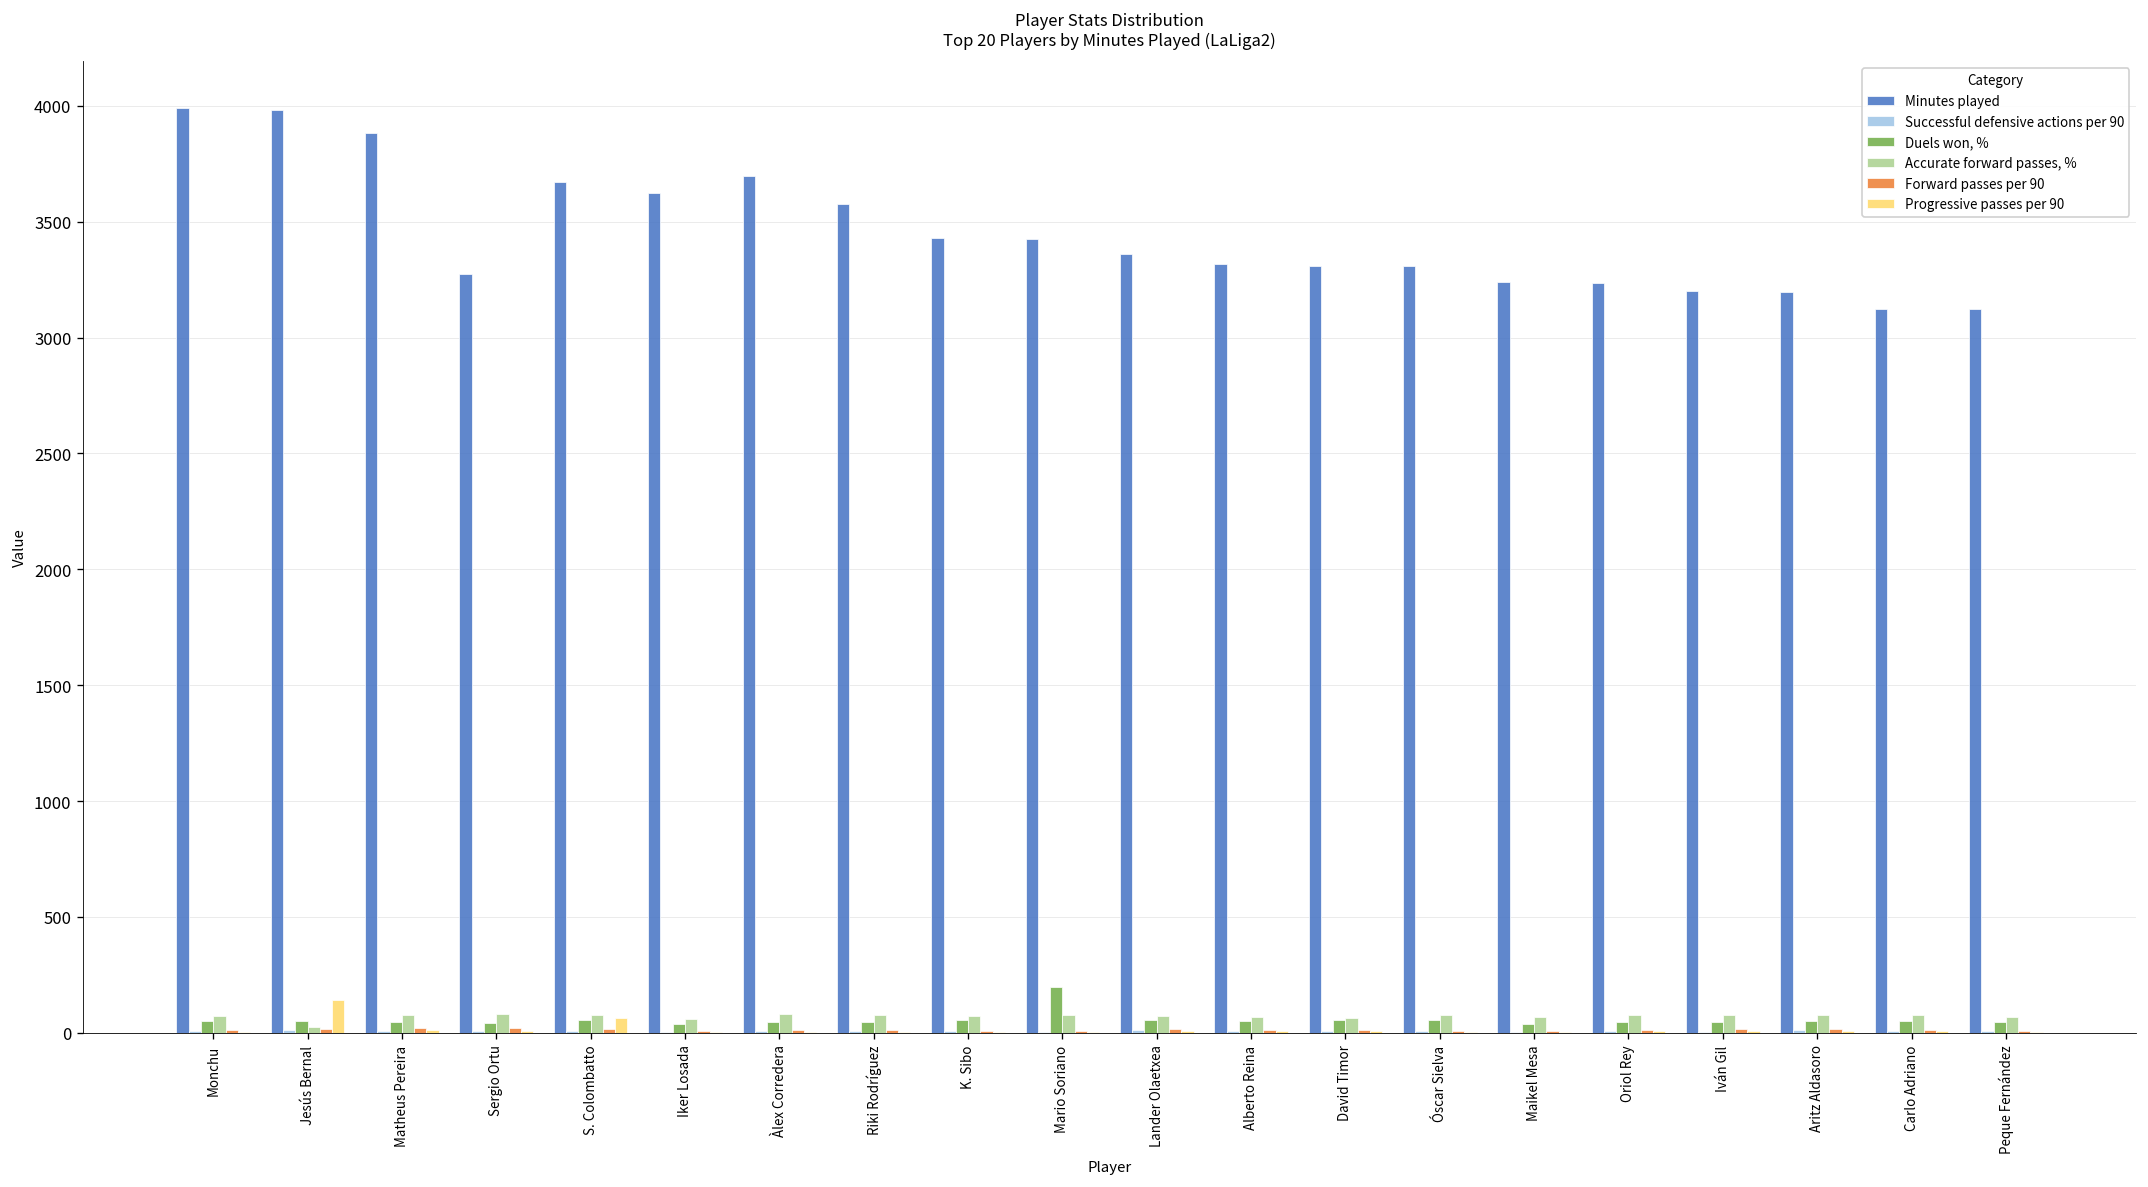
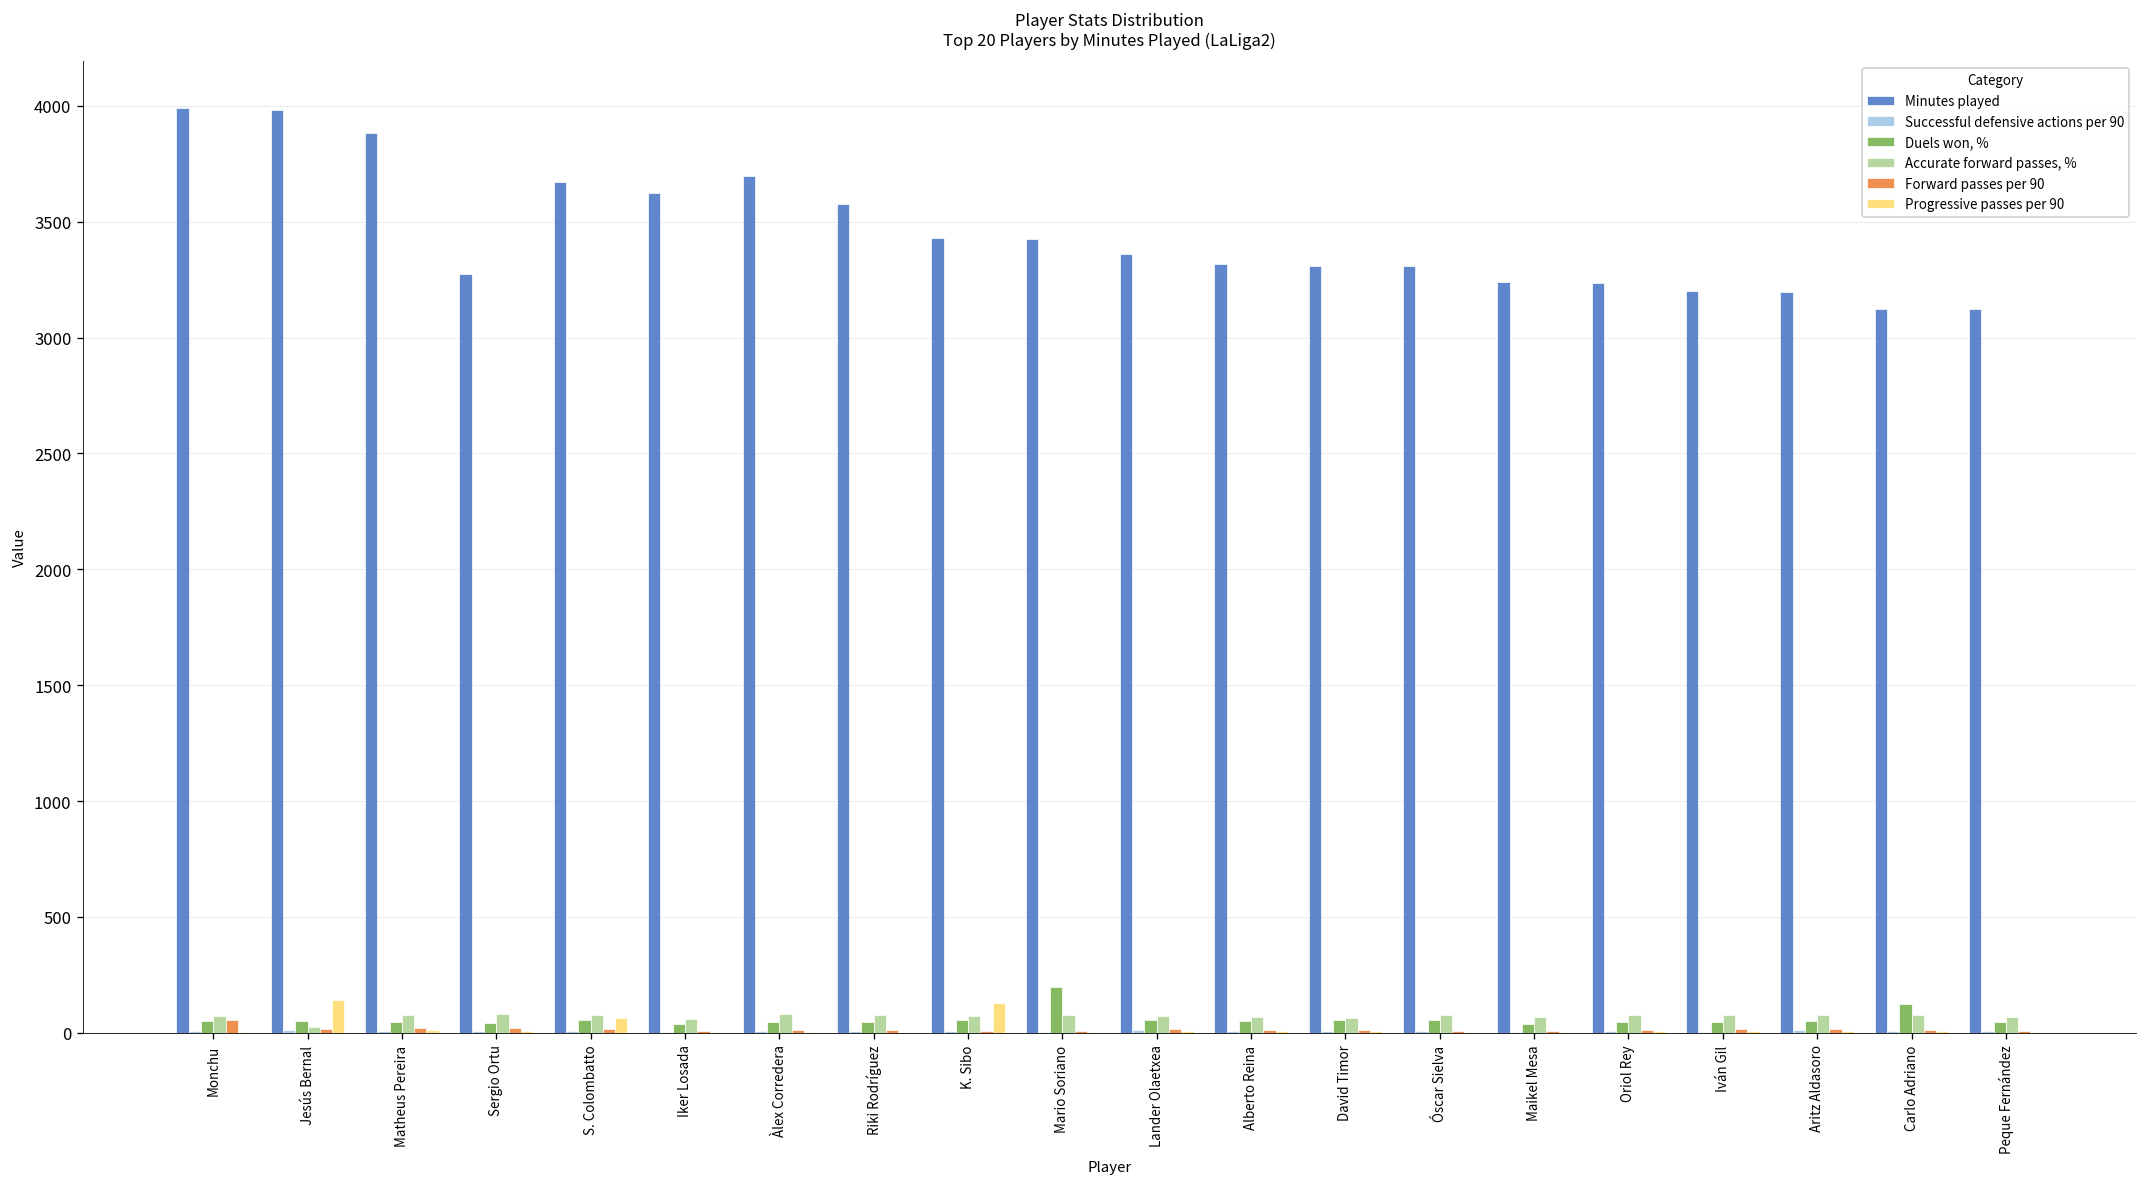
Forward passes per 90, Monchu: 10 -> 60
Progressive passes per 90, K. Sibo: 0 -> 130
Duels won, %, Carlo Adriano: 50 -> 120
